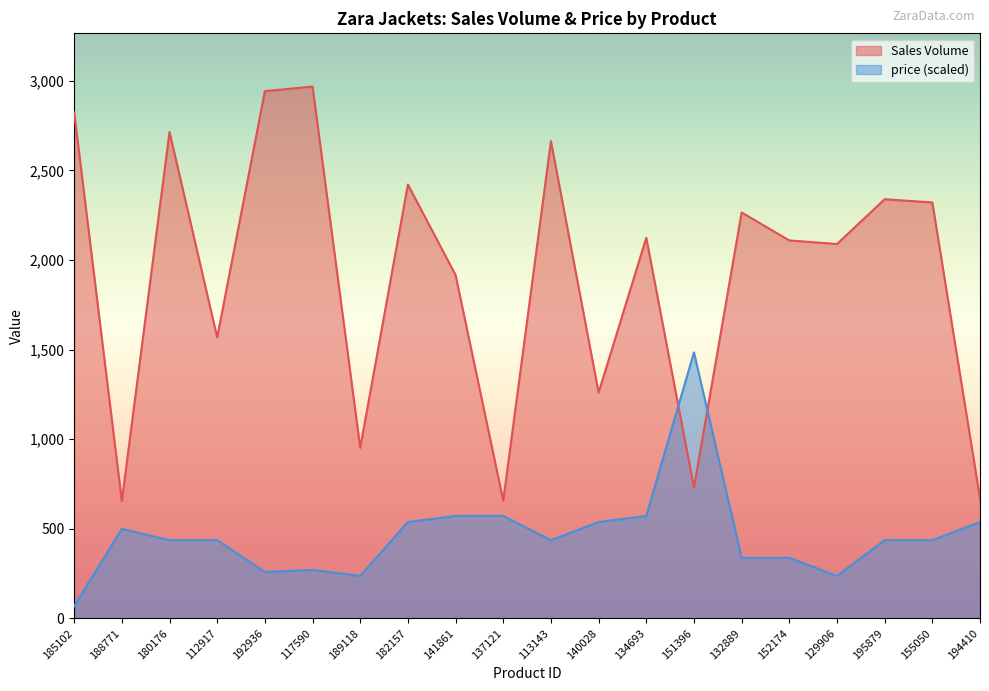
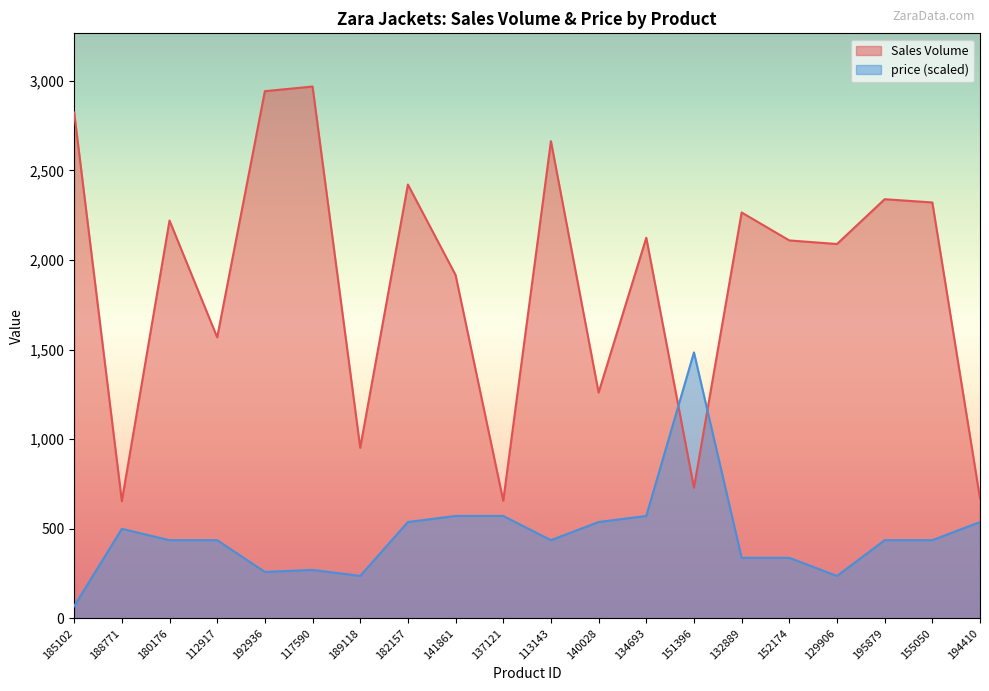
Sales Volume, 180176: 2,710 -> 2,220
